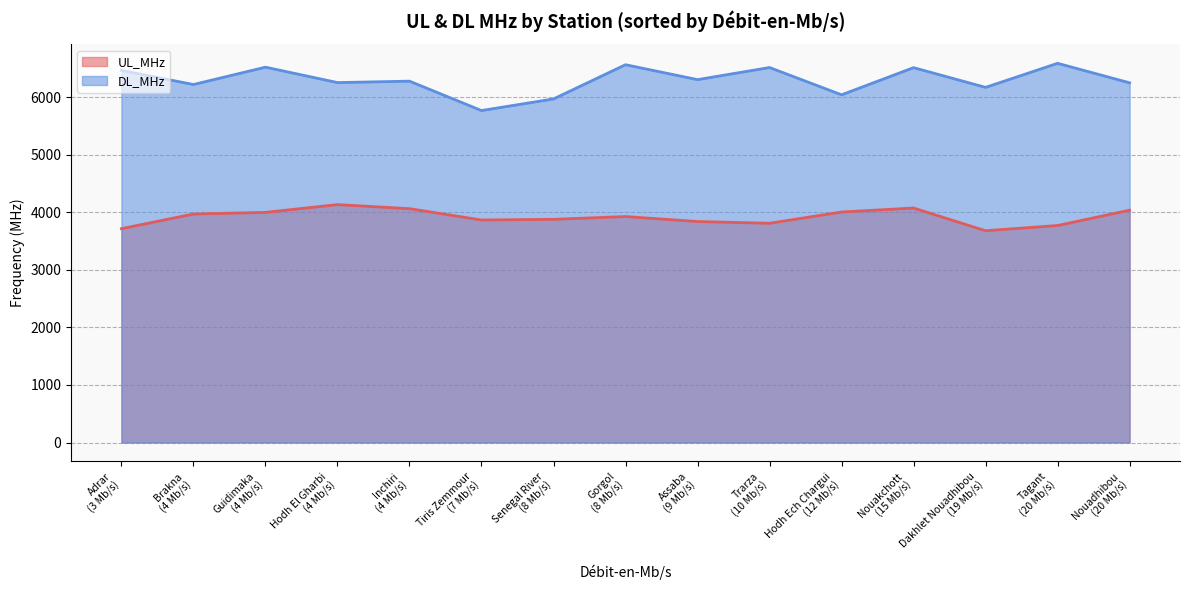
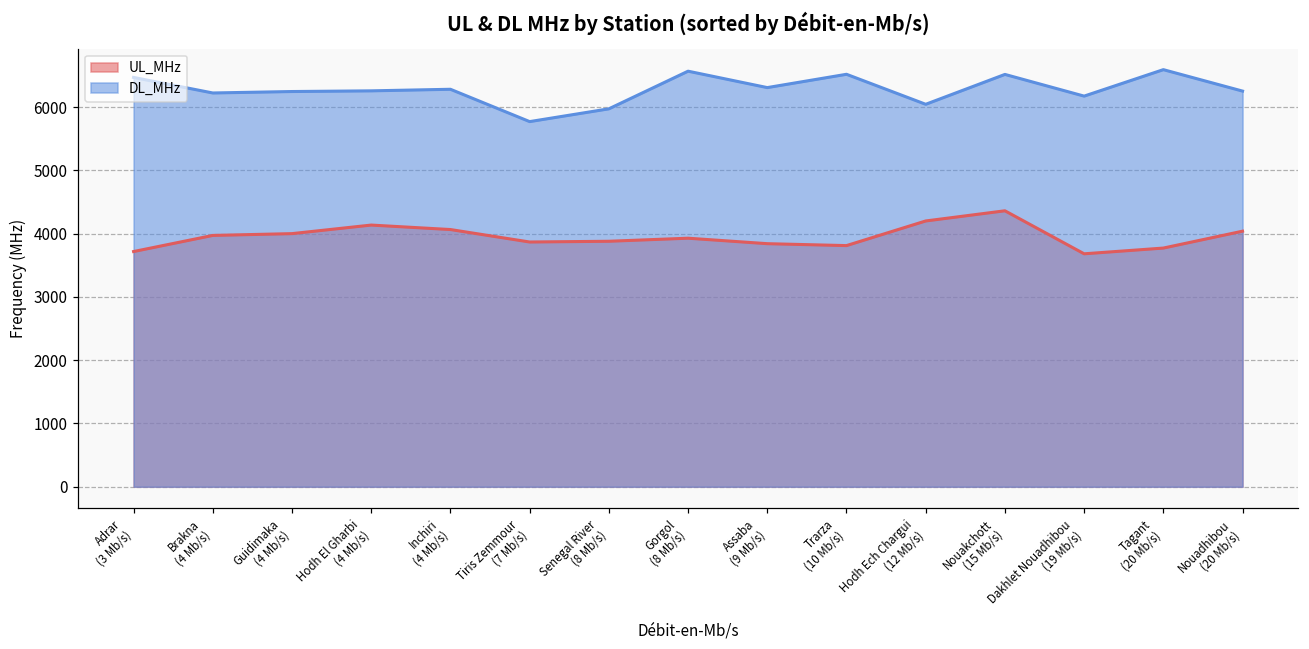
DL_MHz, Guidimaka (4 Mb/s): 6500 -> 6200
UL_MHz, Hodh Ech Chargui (12 Mb/s): 4000 -> 4200
UL_MHz, Nouakchott (15 Mb/s): 4100 -> 4400
